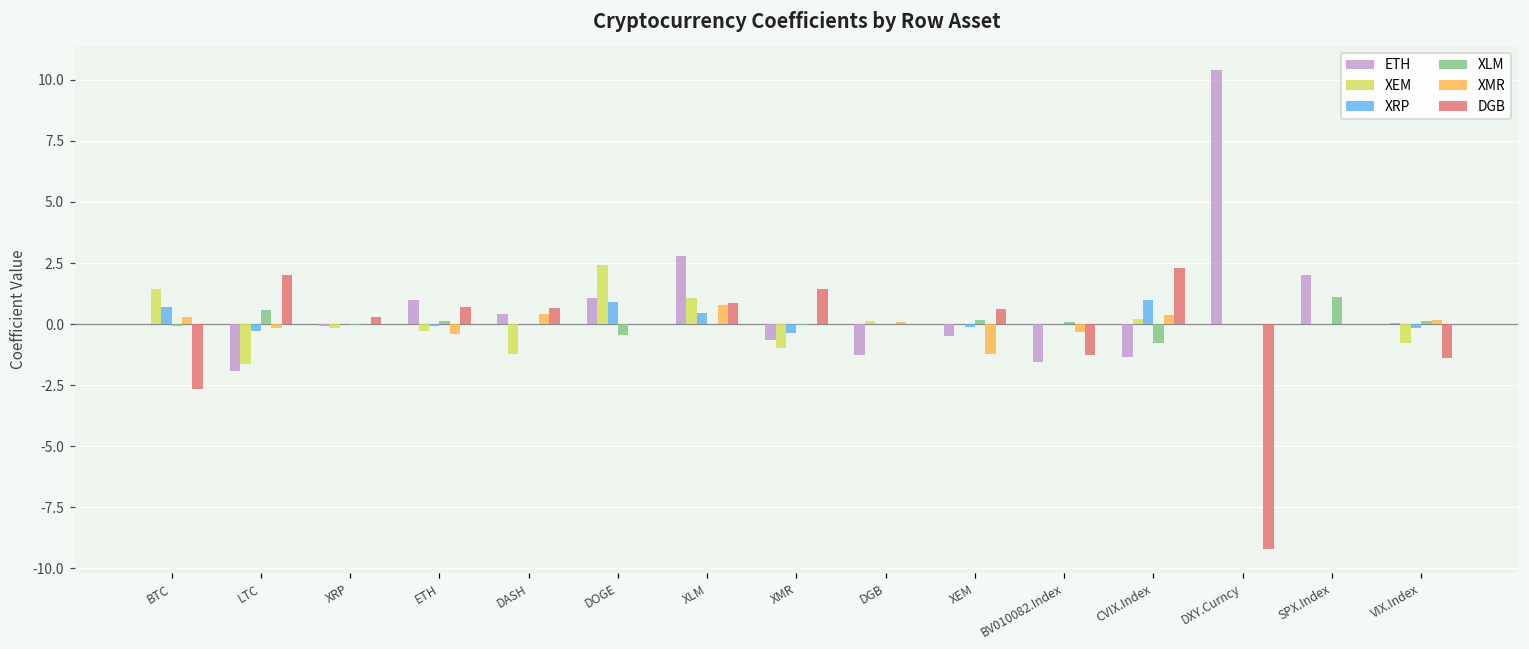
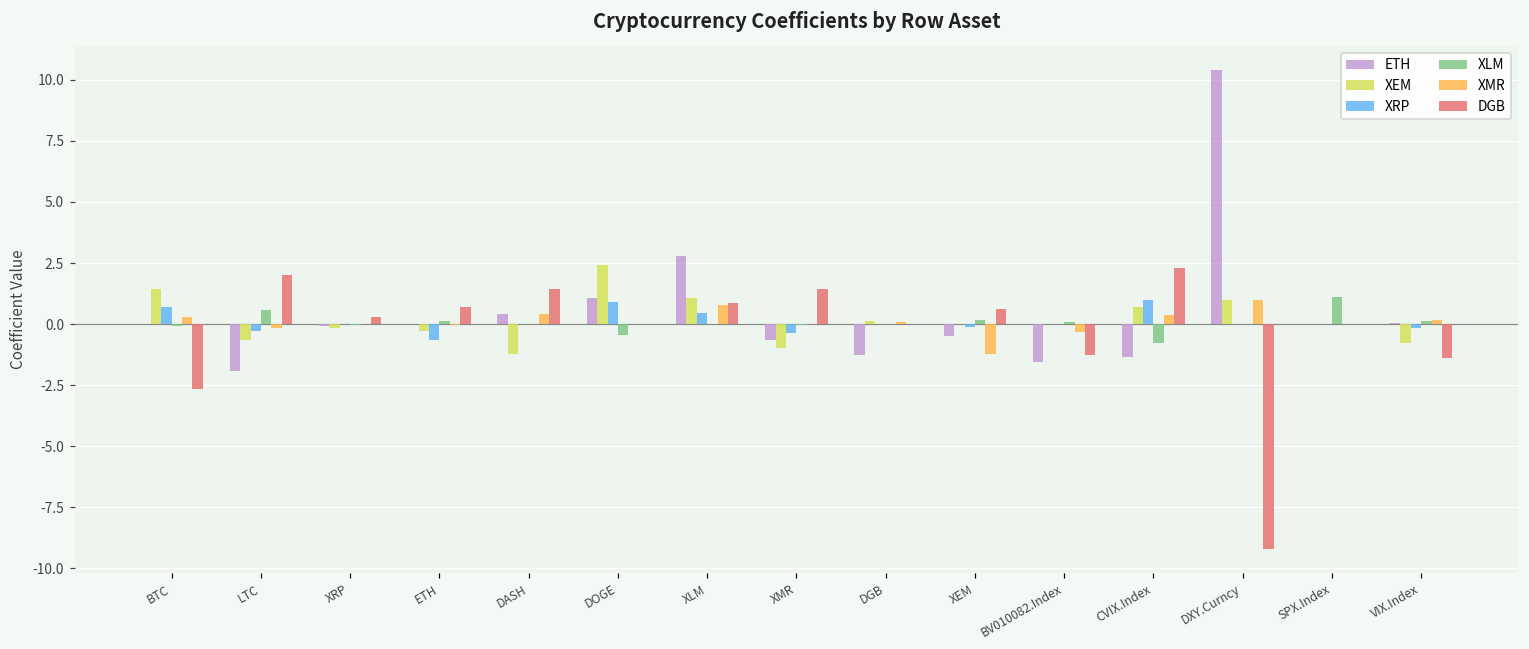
XEM, LTC: -1.6 -> -0.6
ETH, ETH: 1 -> 0
XRP, ETH: -0.1 -> -0.7
XMR, ETH: -0.4 -> 0.0
DGB, DASH: 0.7 -> 1.4
XEM, CVIX.Index: 0.2 -> 0.7
XEM, DXY.Curncy: 0 -> 1
XMR, DXY.Curncy: 0 -> 1
ETH, SPX.Index: 2 -> 0
